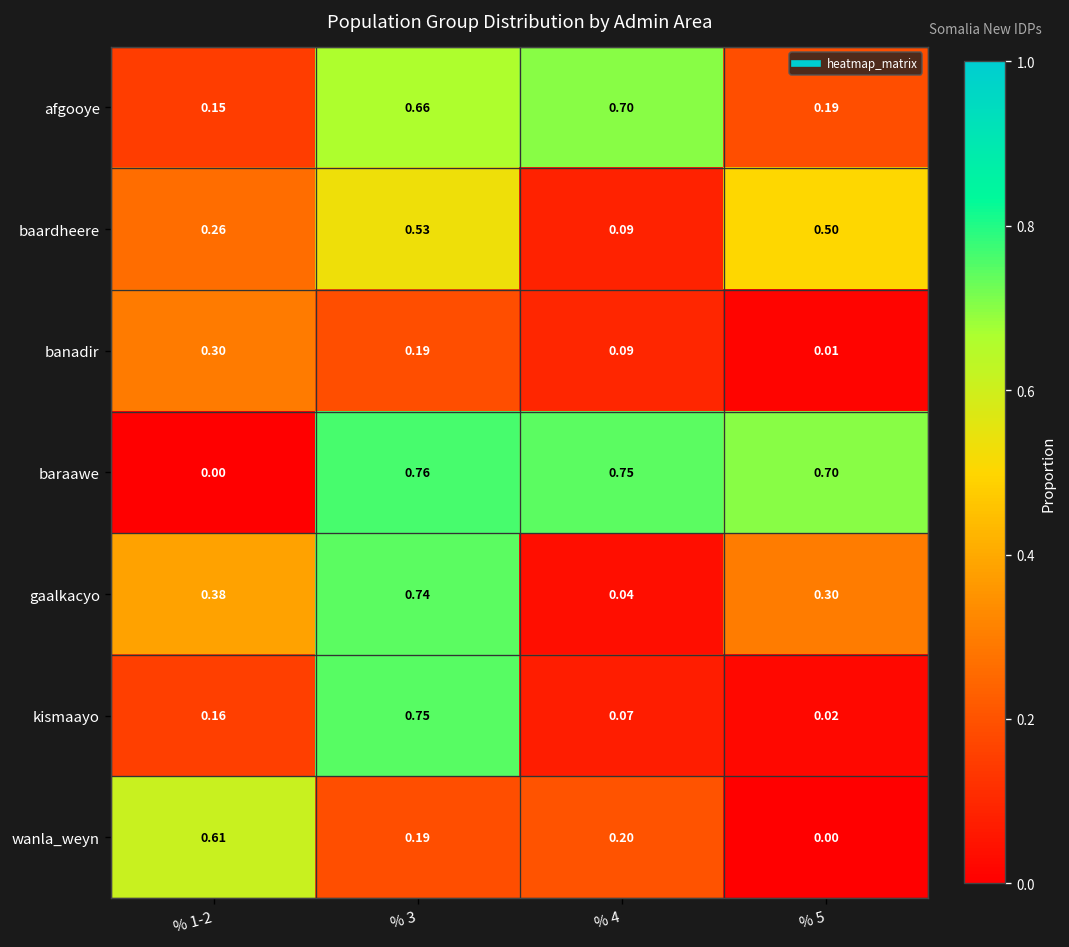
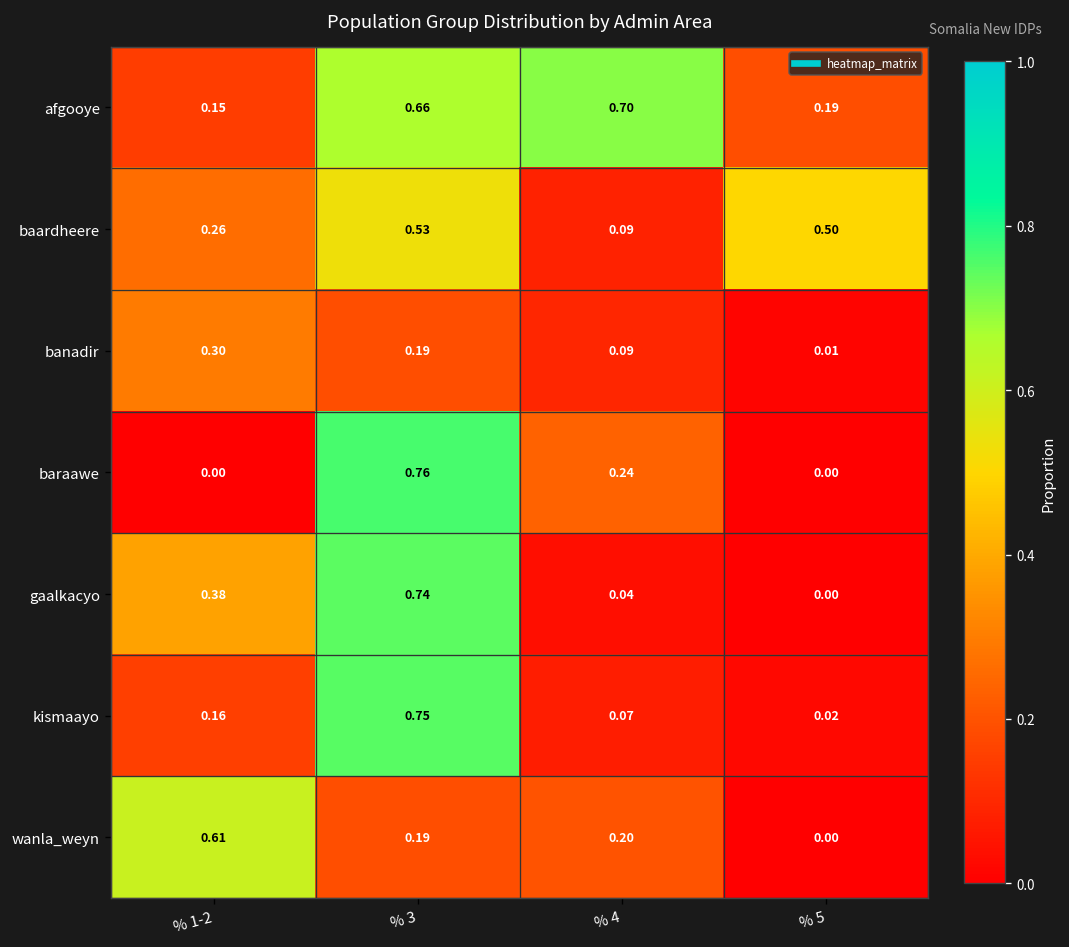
baraawe, % 4: 0.75 -> 0.24
baraawe, % 5: 0.70 -> 0.00
gaalkacyo, % 5: 0.30 -> 0.00
